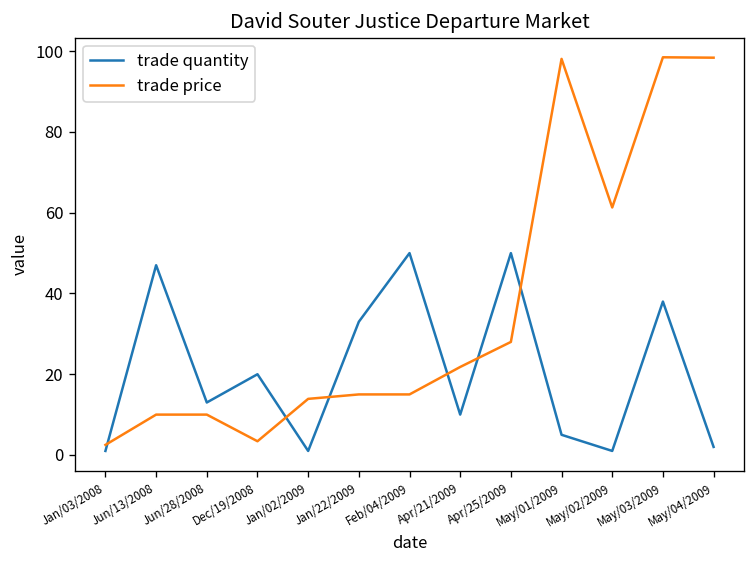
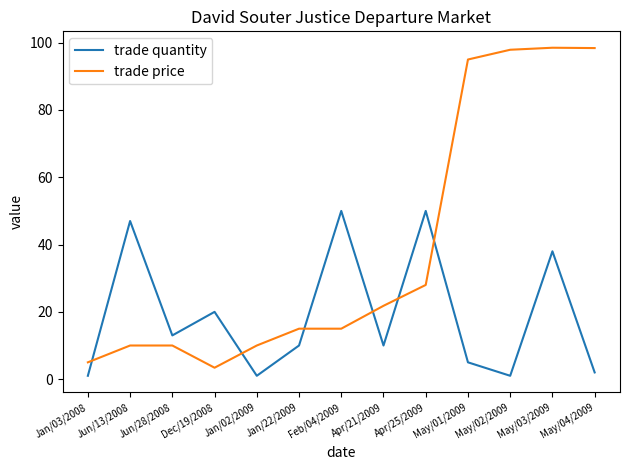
trade price, Jan/03/2008: 3 -> 5
trade price, Jan/02/2009: 14 -> 10
trade quantity, Jan/22/2009: 33 -> 10
trade price, May/01/2009: 98 -> 95
trade price, May/02/2009: 61 -> 98
